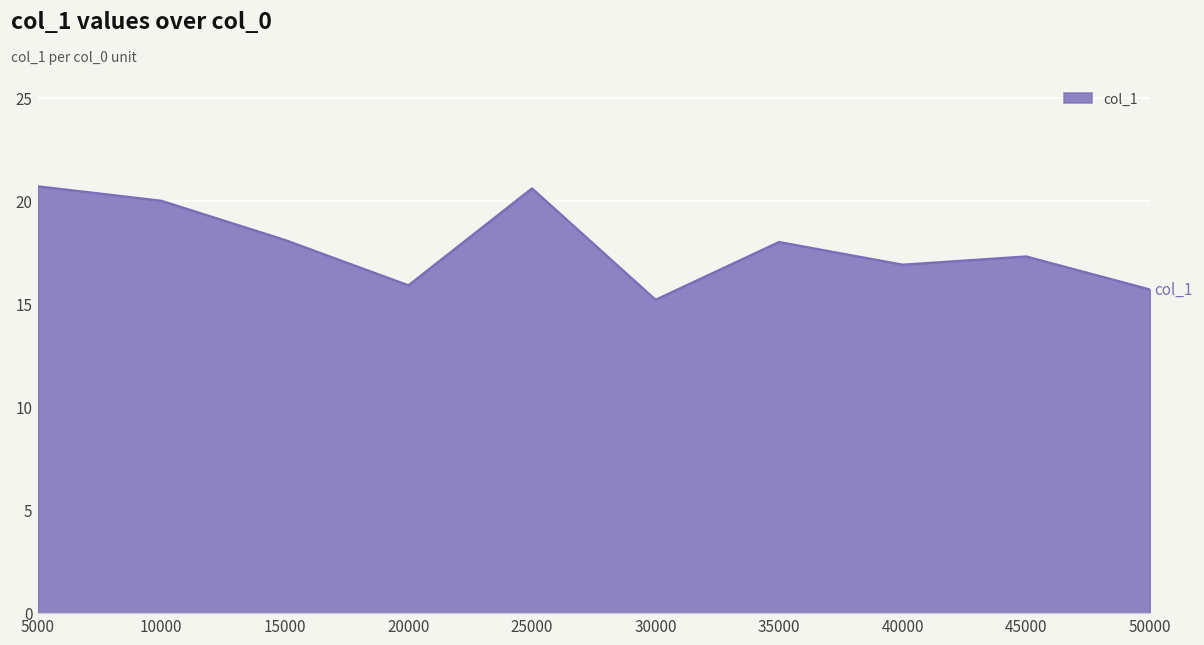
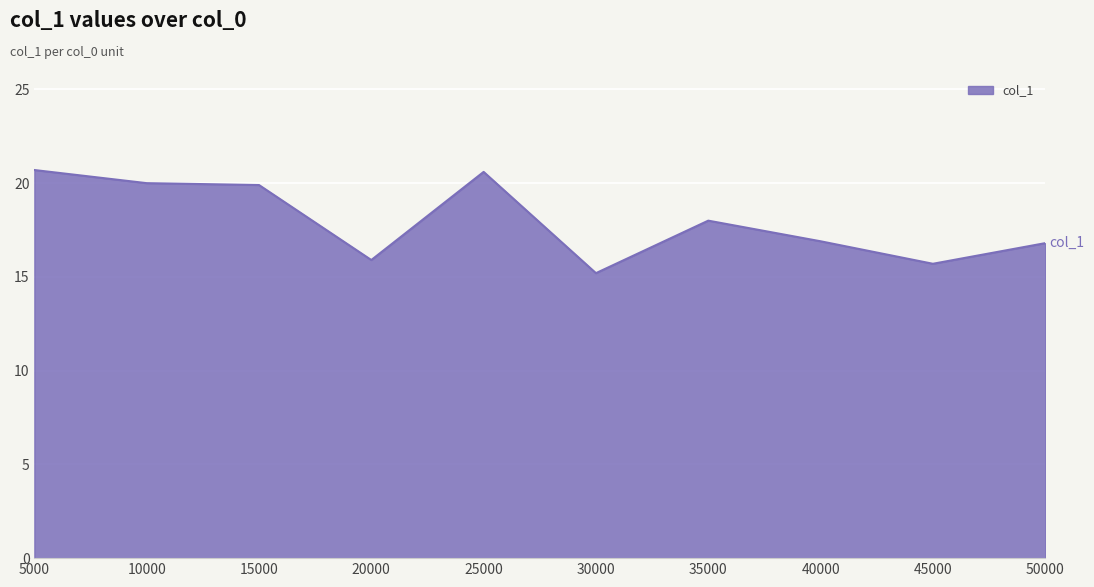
15000: 18.1 -> 19.9
45000: 17.3 -> 15.7
50000: 15.7 -> 16.8
